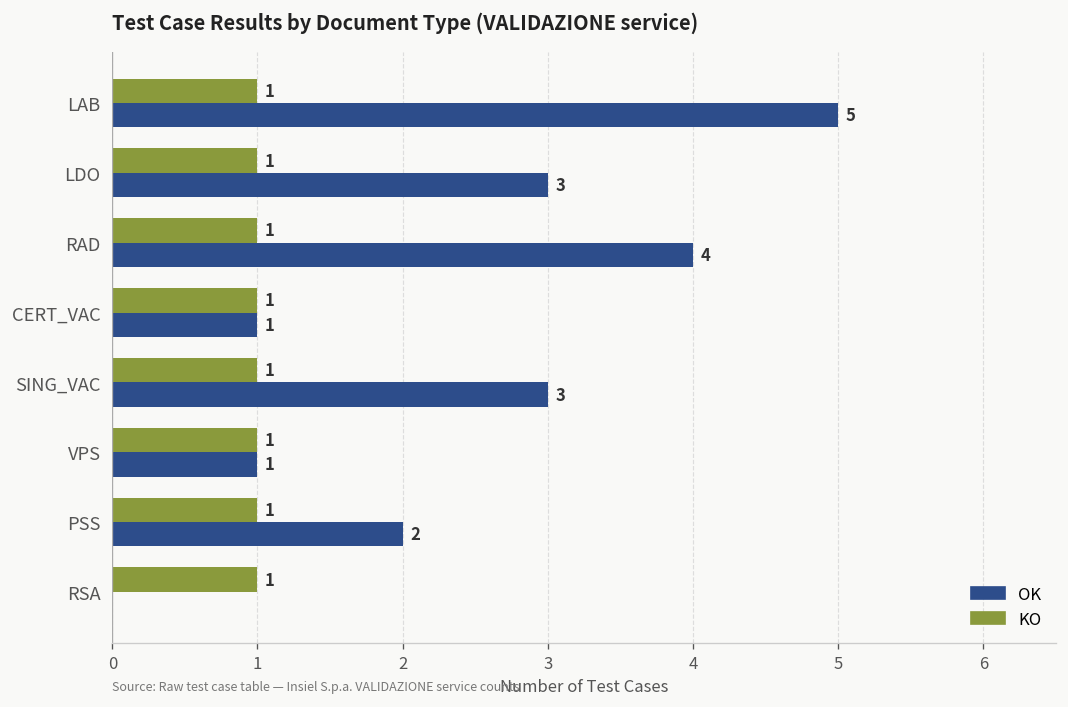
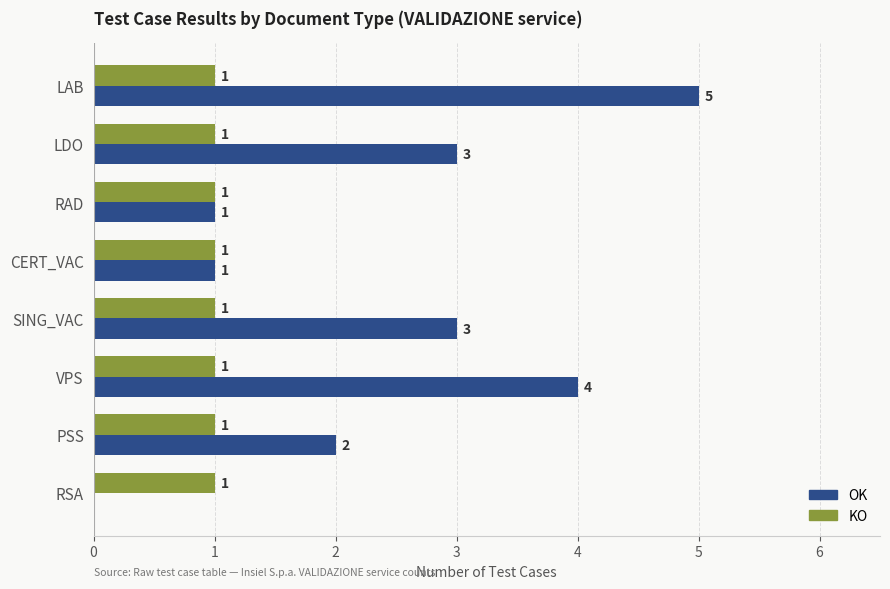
OK, RAD: 4 -> 1
OK, VPS: 1 -> 4
